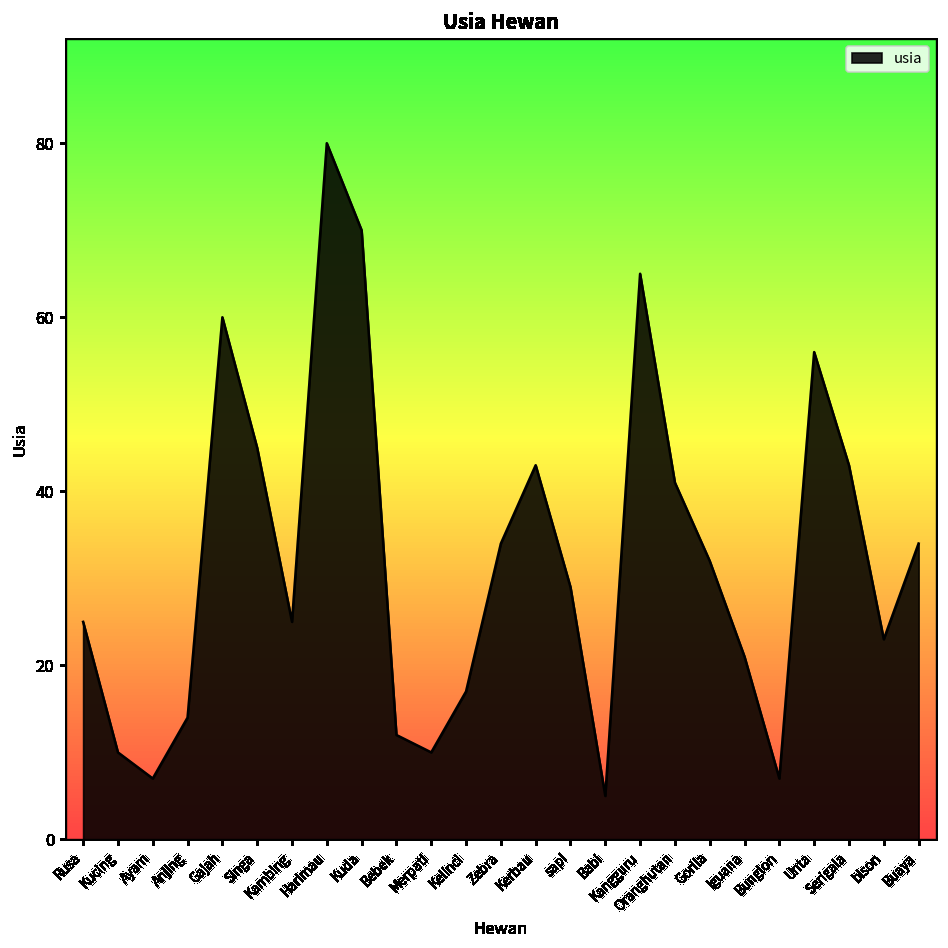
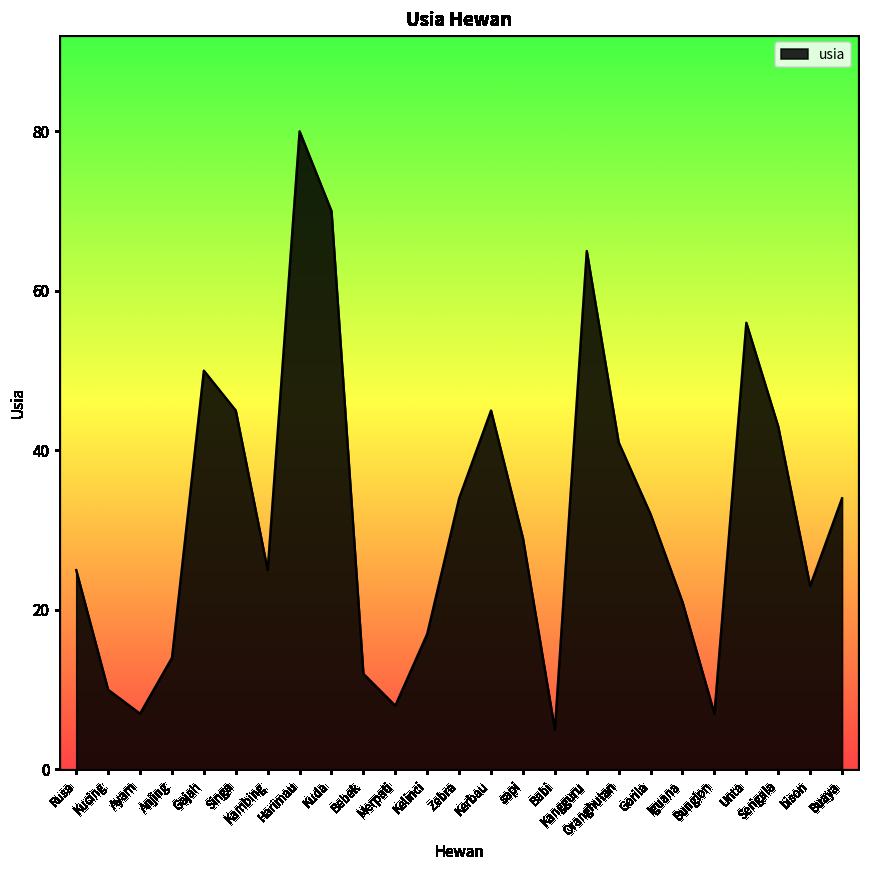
Gajah: 60 -> 50
Merpati: 10 -> 8
Kerbau: 43 -> 45
